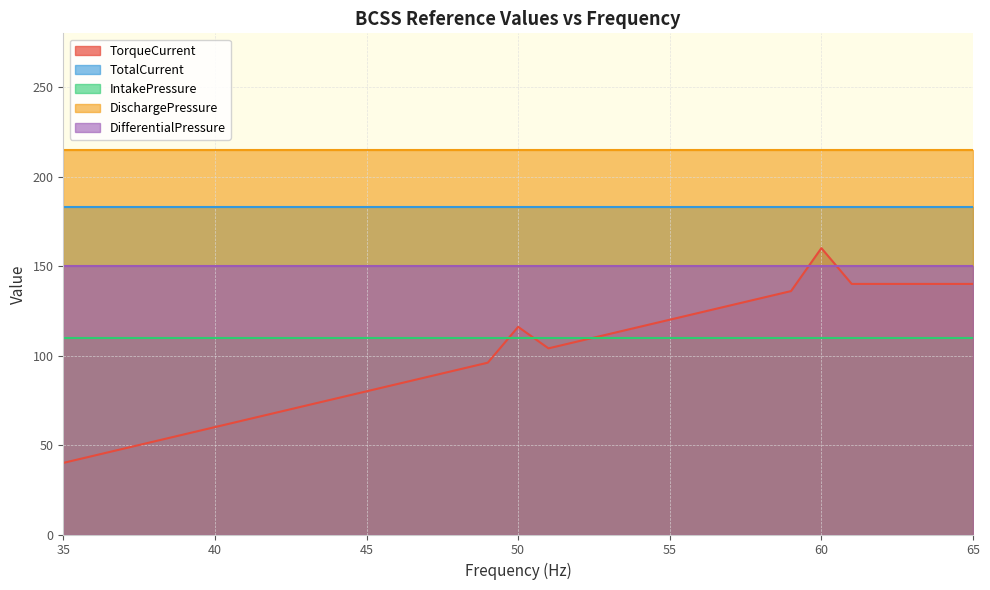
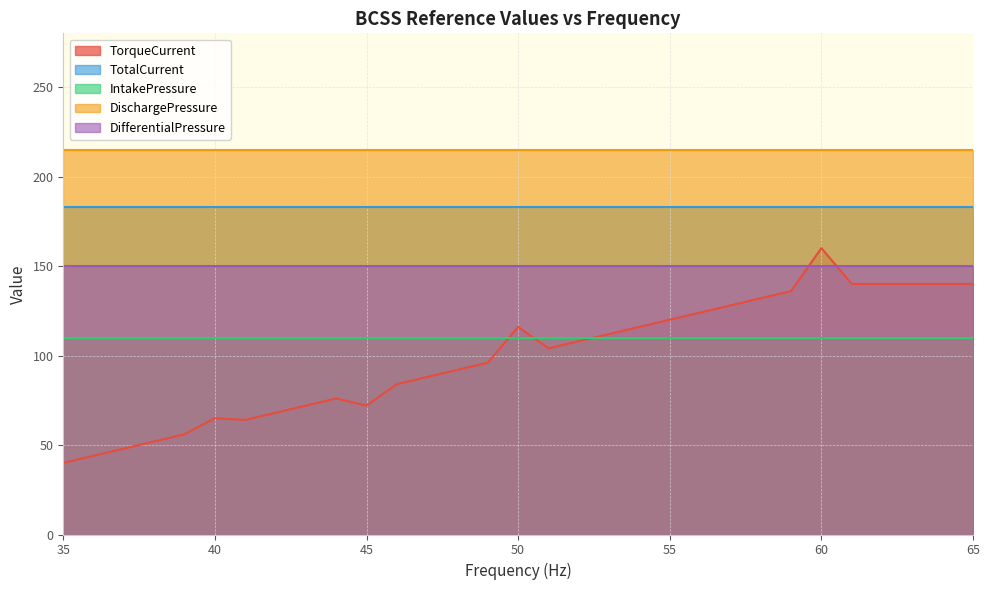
TorqueCurrent, 40: 60 -> 65
TorqueCurrent, 45: 80 -> 72
